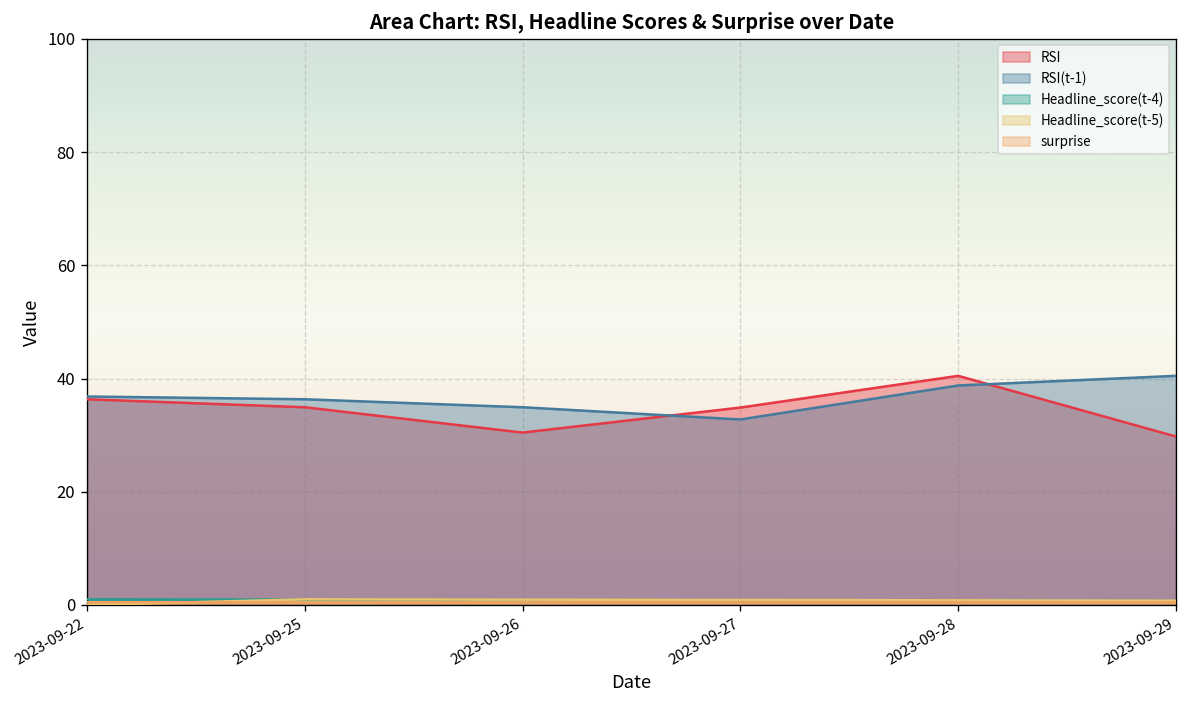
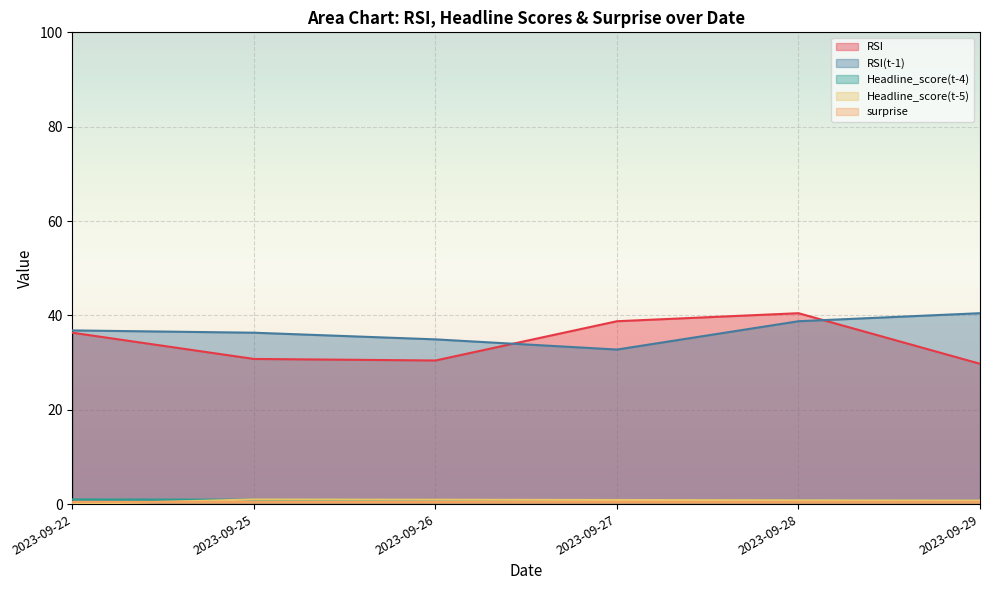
RSI, 2023-09-25: 35 -> 31
RSI, 2023-09-27: 35 -> 39
